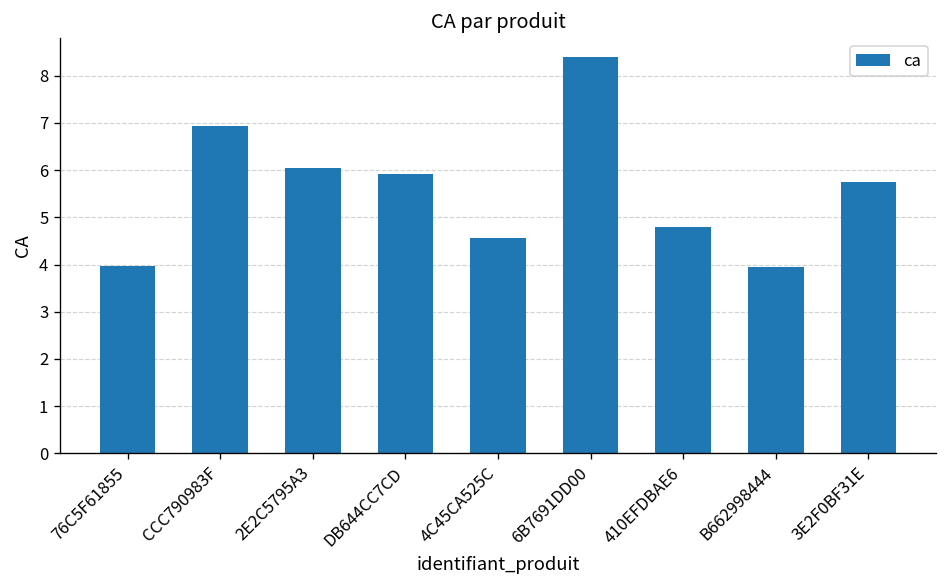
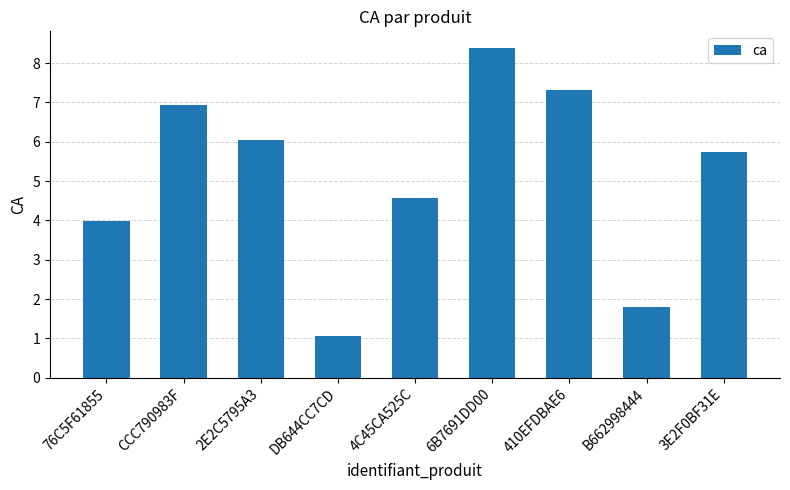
DB644CC7CD: 5.9 -> 1.0
410EFDBAE6: 4.8 -> 7.3
B662998444: 3.9 -> 1.8
